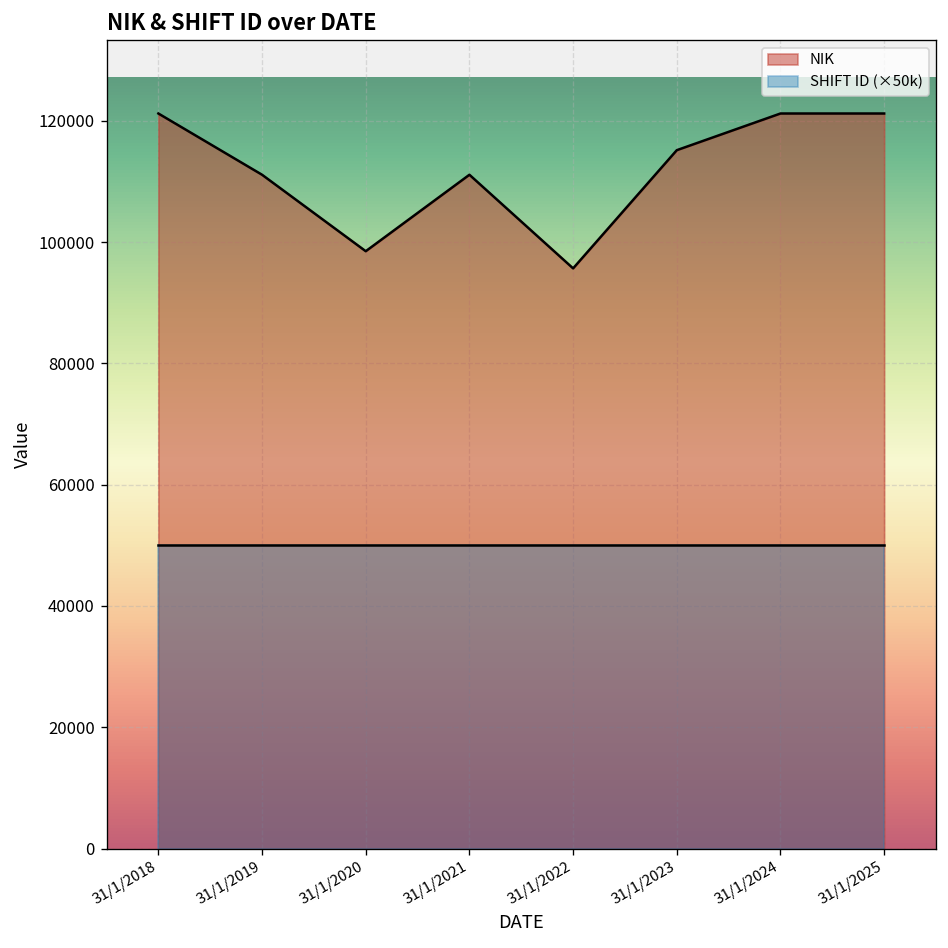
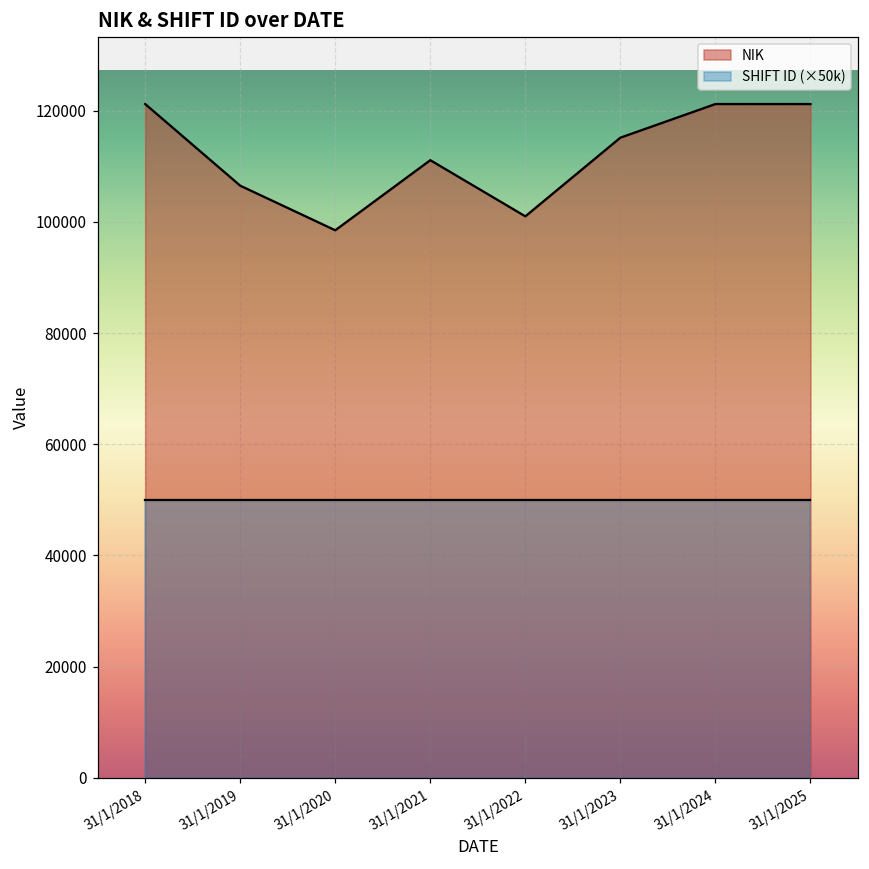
NIK, 31/1/2019: 111000 -> 107000
NIK, 31/1/2022: 96000 -> 101000
